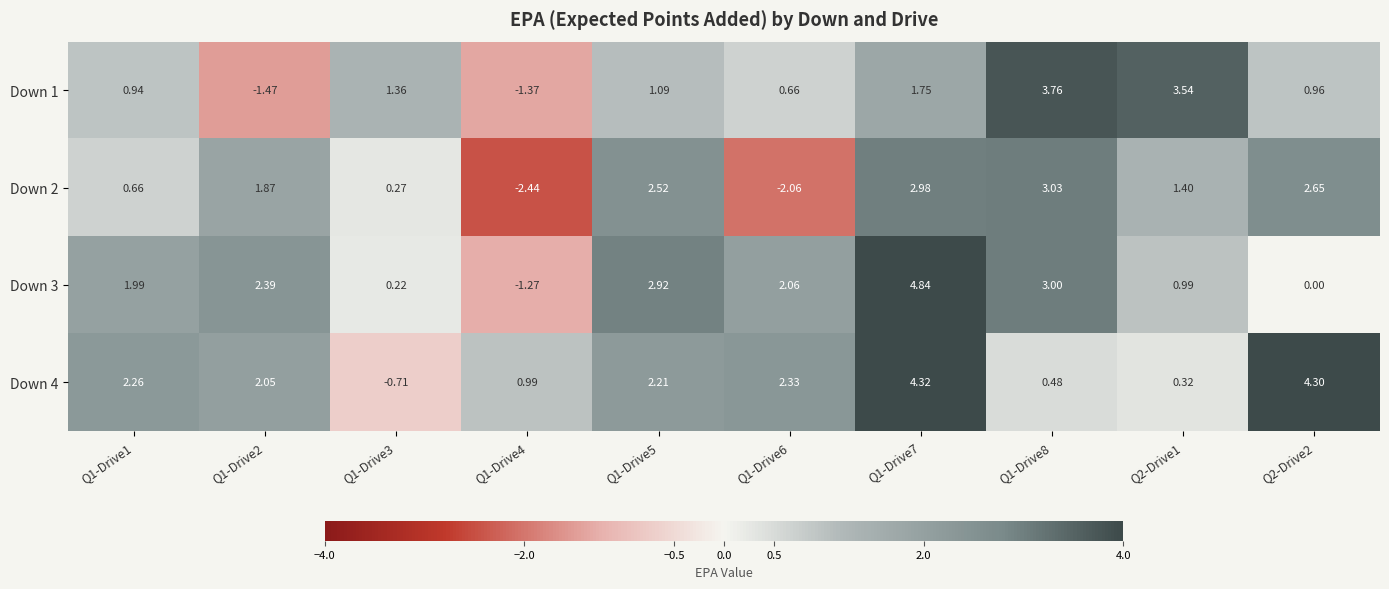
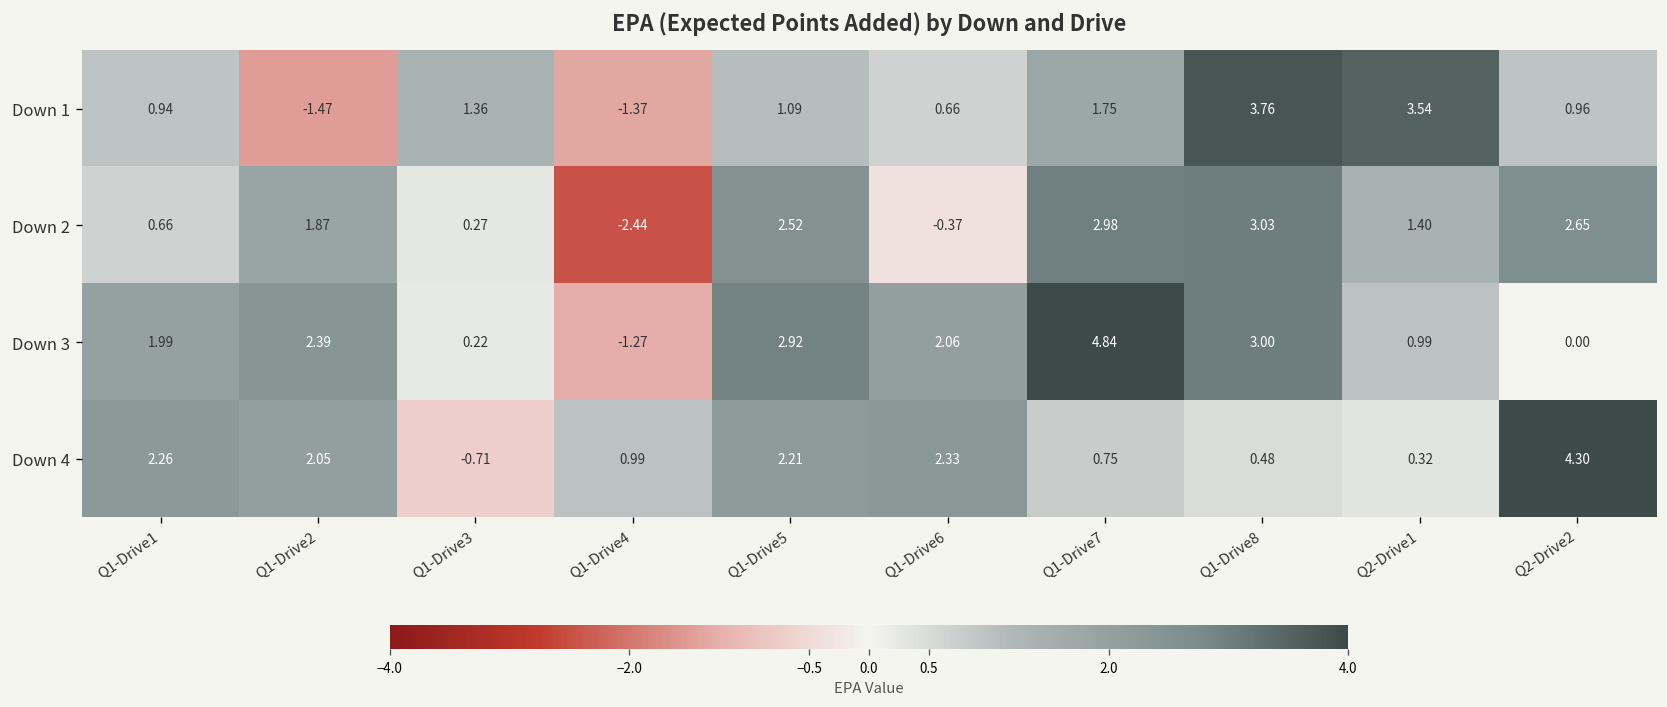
Down 2, Q1-Drive6: -2.06 -> -0.37
Down 4, Q1-Drive7: 4.32 -> 0.75
